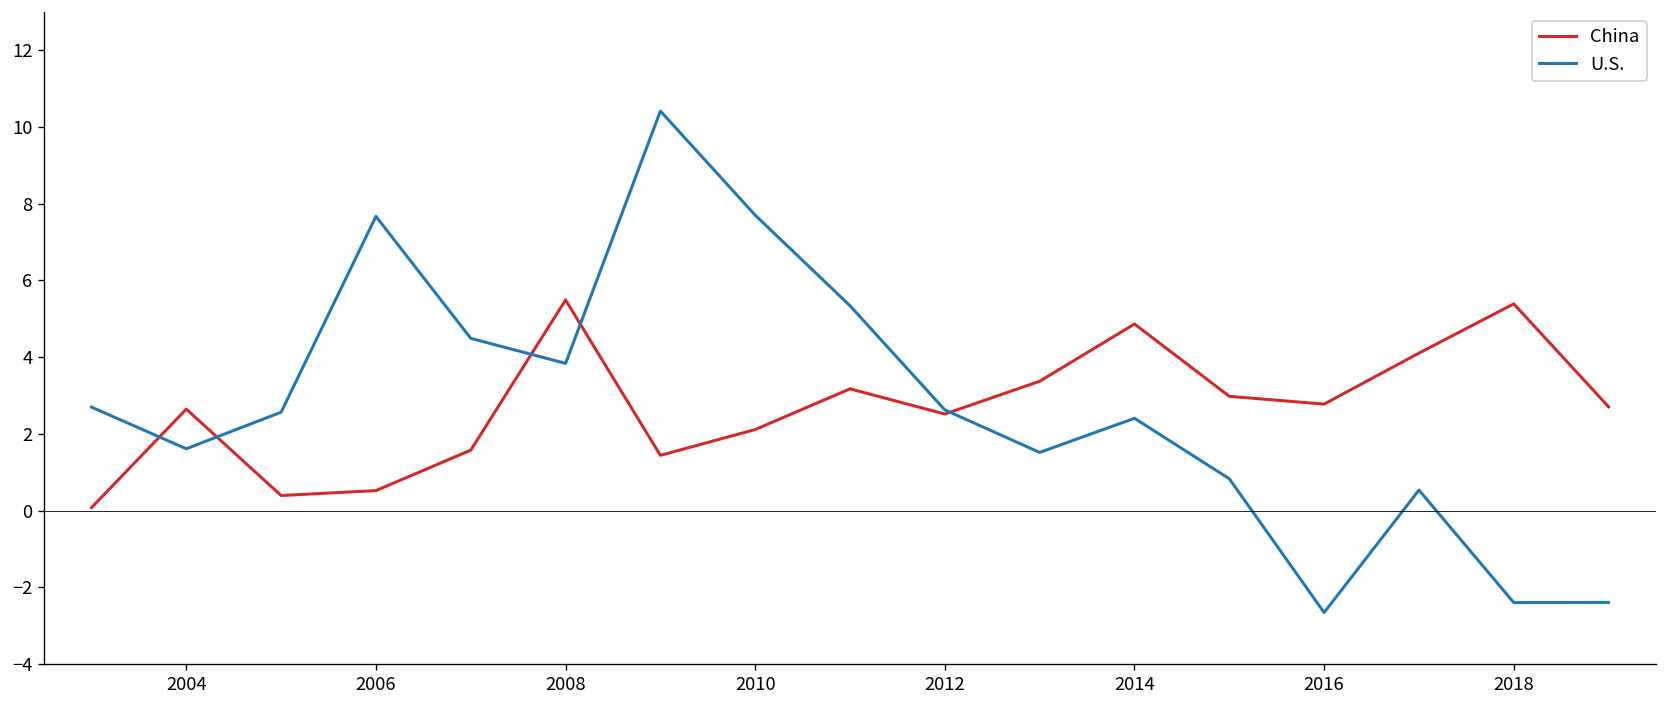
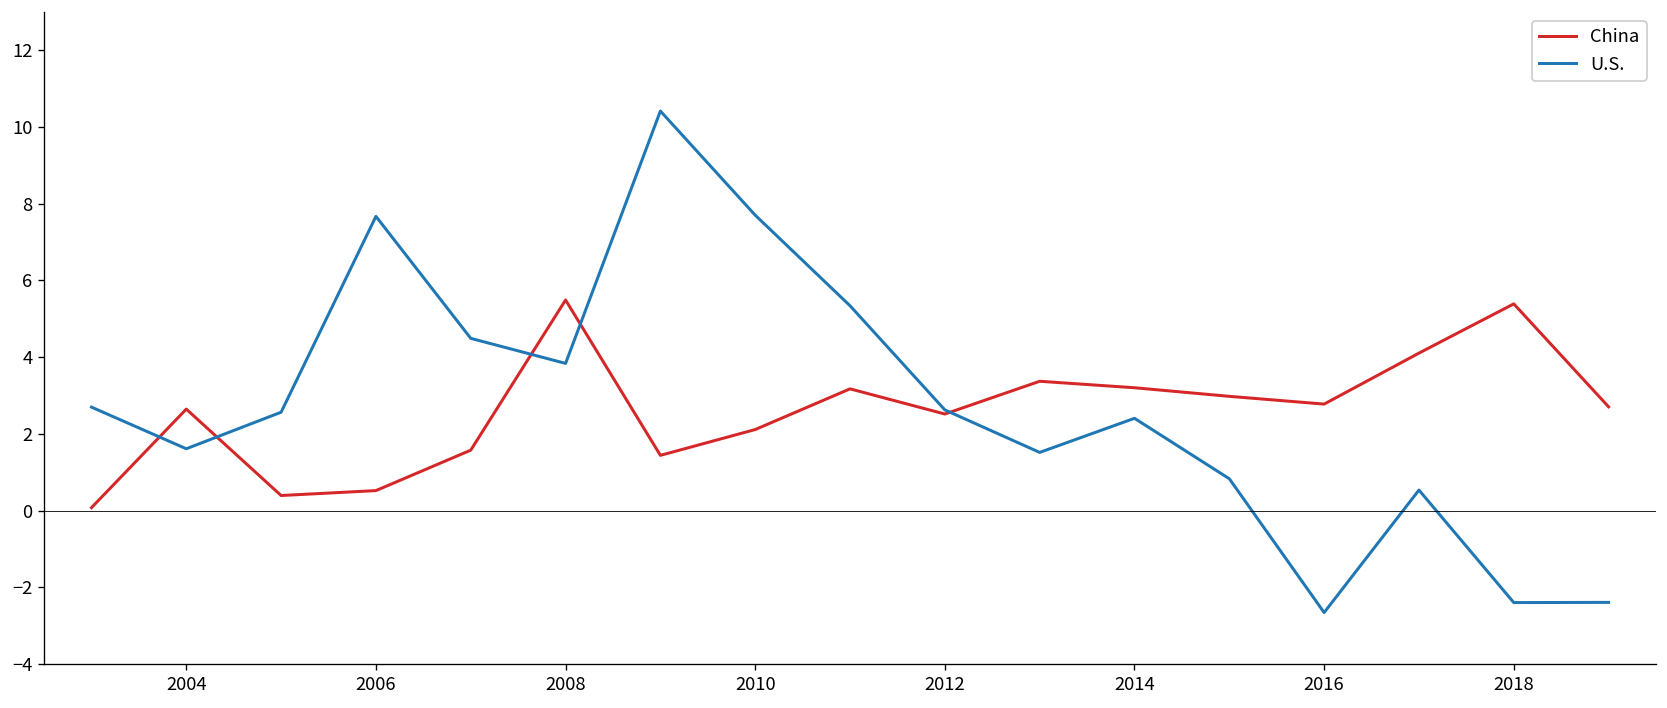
China, 2014: 4.9 -> 3.2
